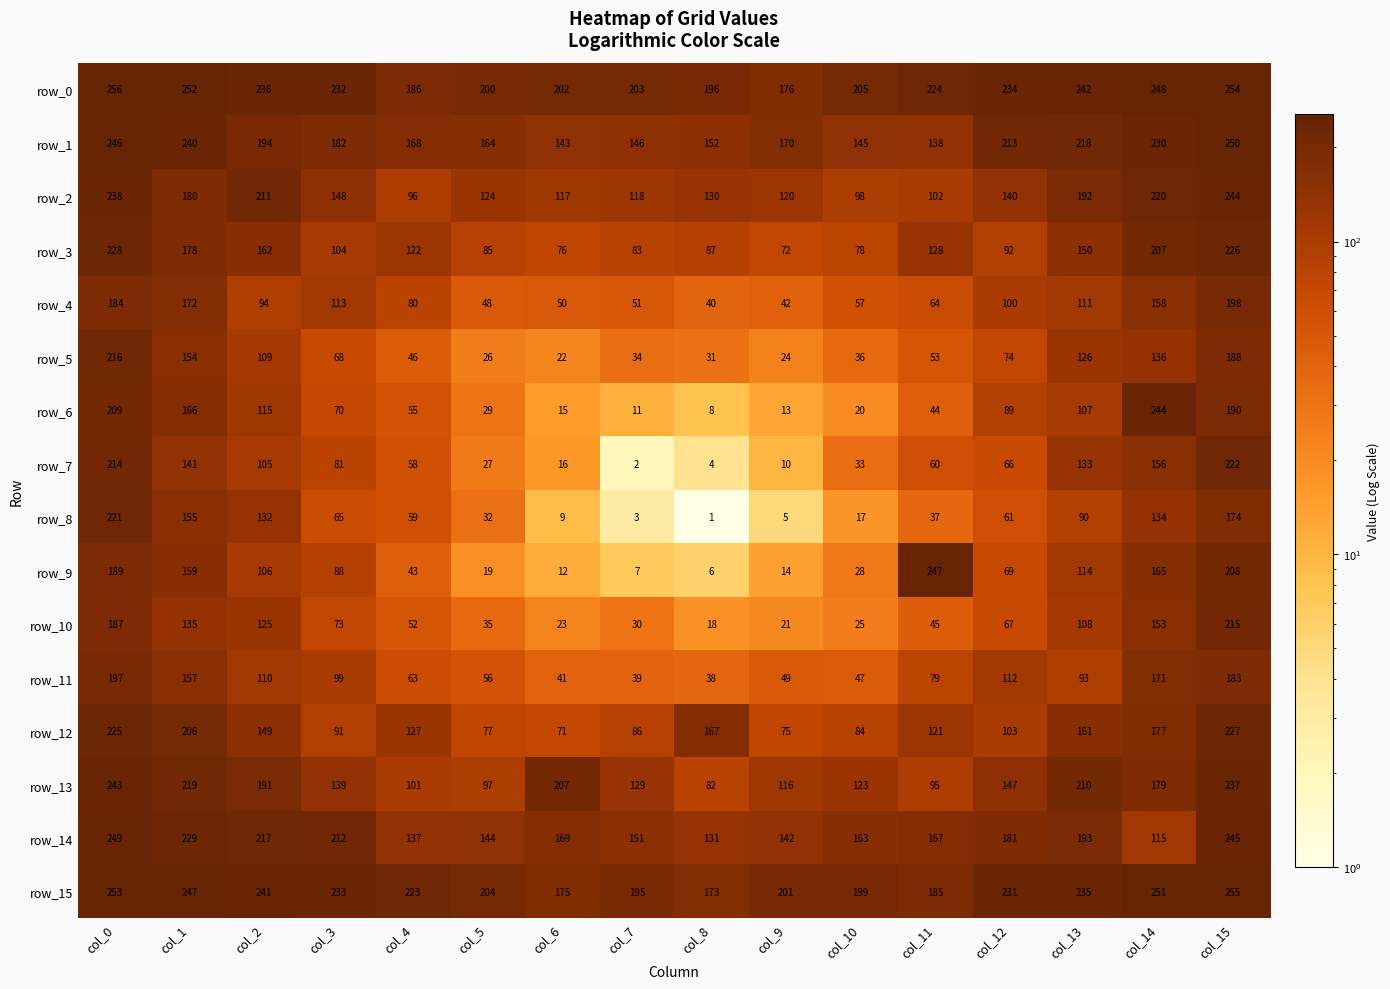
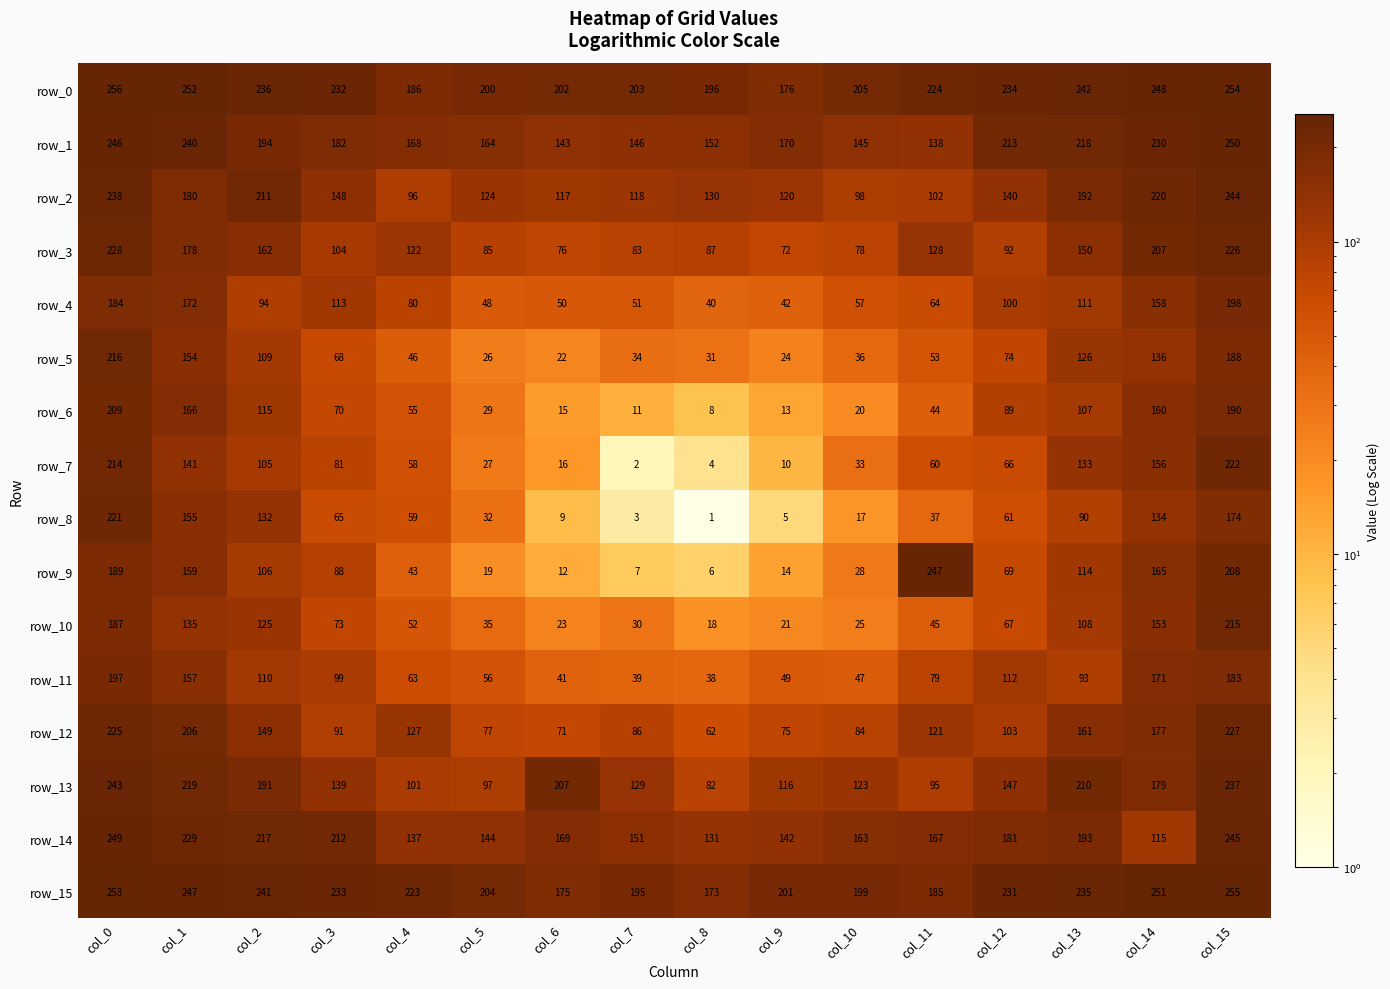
row_6, col_14: 244 -> 160
row_12, col_8: 167 -> 62
